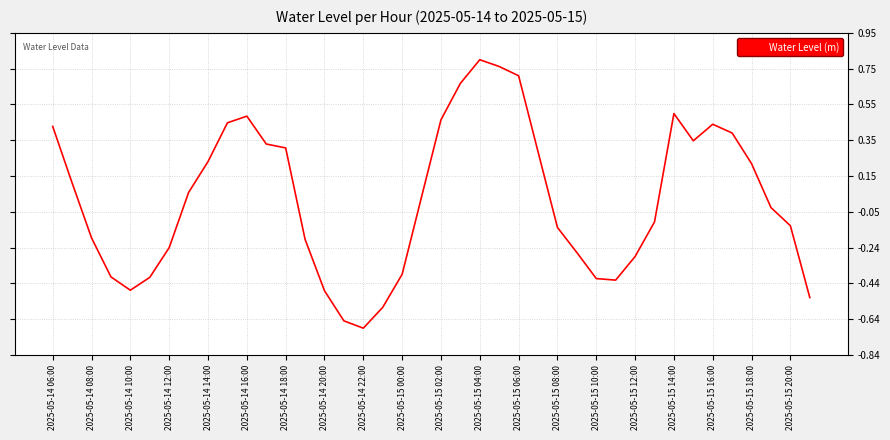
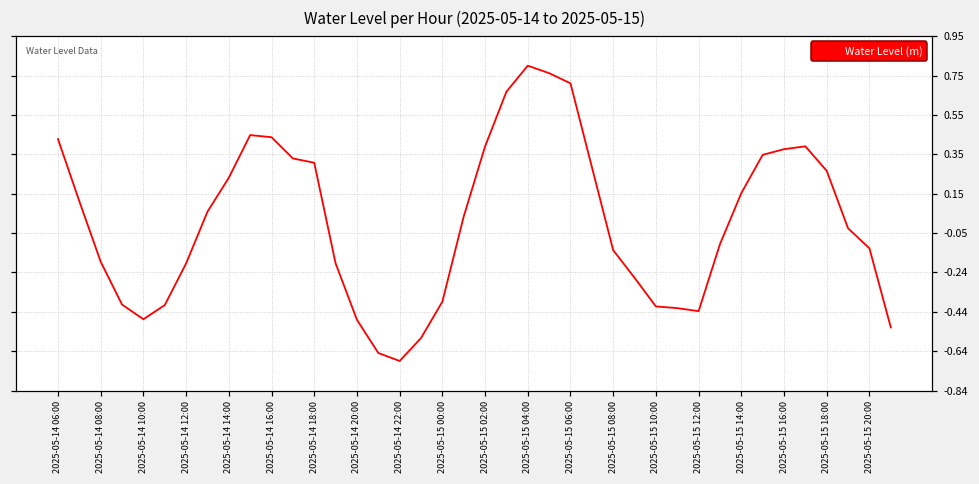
2025-05-14 12:00: -0.24 -> -0.20
2025-05-14 16:00: 0.48 -> 0.44
2025-05-15 02:00: 0.46 -> 0.39
2025-05-15 12:00: -0.29 -> -0.44
2025-05-15 14:00: 0.50 -> 0.15
2025-05-15 16:00: 0.44 -> 0.38
2025-05-15 18:00: 0.22 -> 0.27
